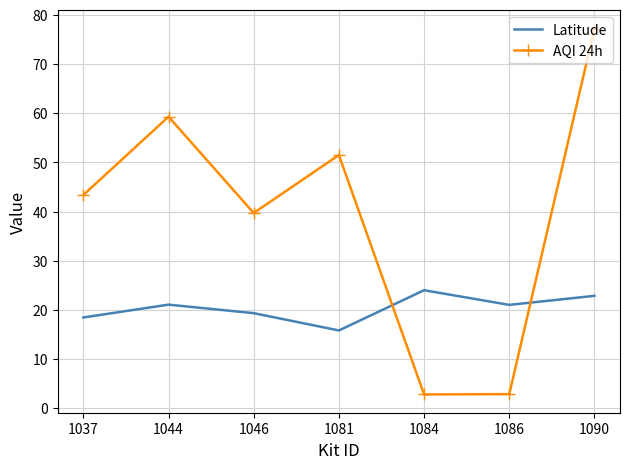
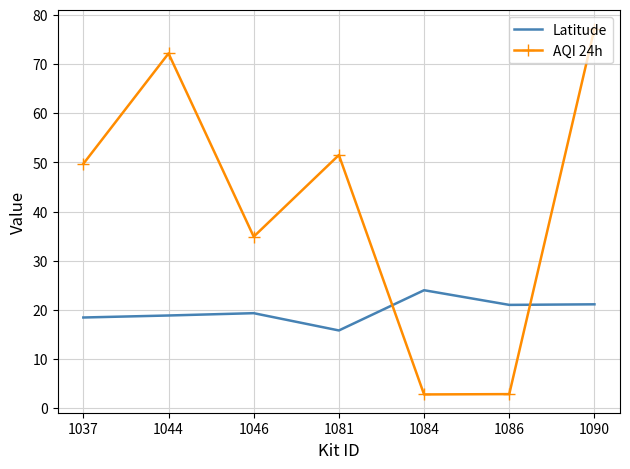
AQI 24h, 1037: 43 -> 50
Latitude, 1044: 21 -> 19
AQI 24h, 1044: 59 -> 72
AQI 24h, 1046: 40 -> 35
Latitude, 1090: 23 -> 21
